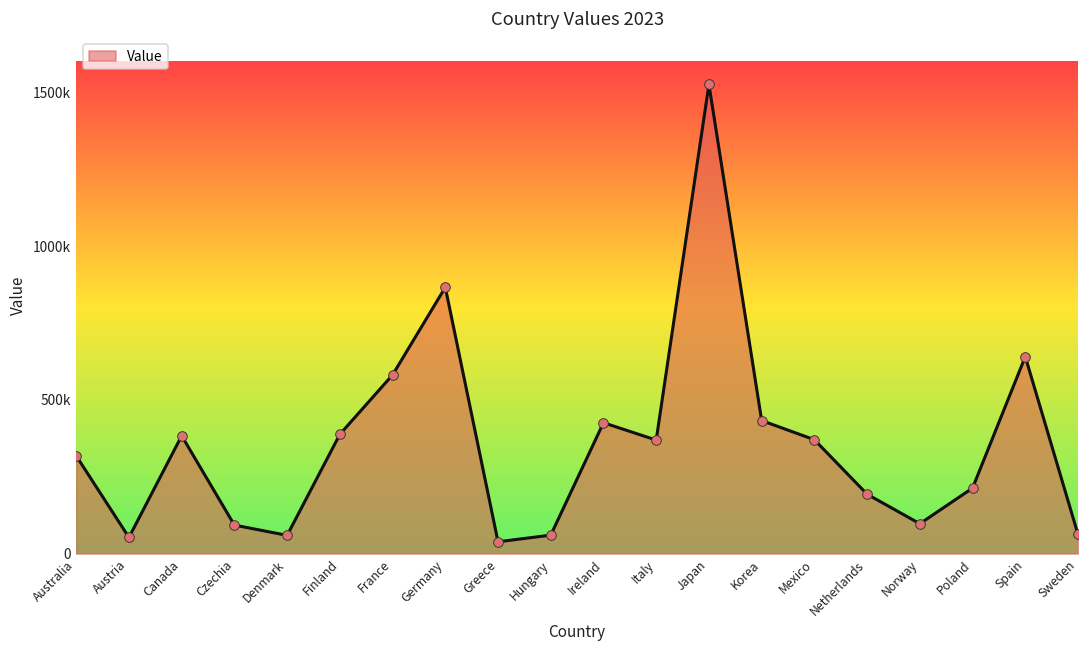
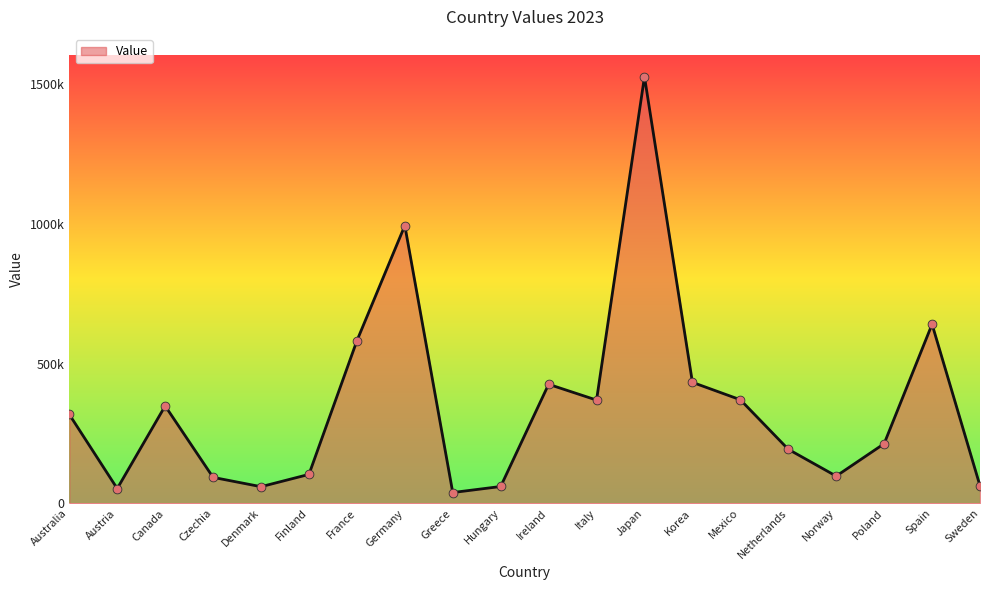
Canada: 380000 -> 350000
Finland: 390000 -> 100000
Germany: 870000 -> 990000
